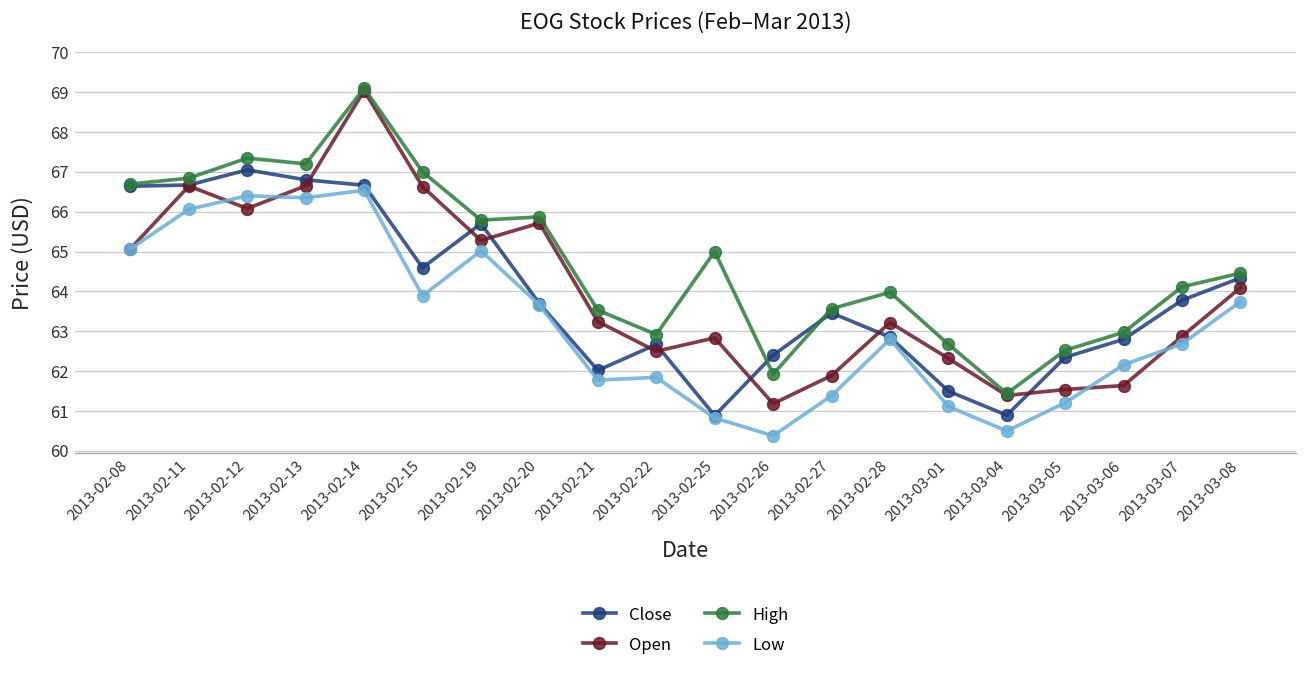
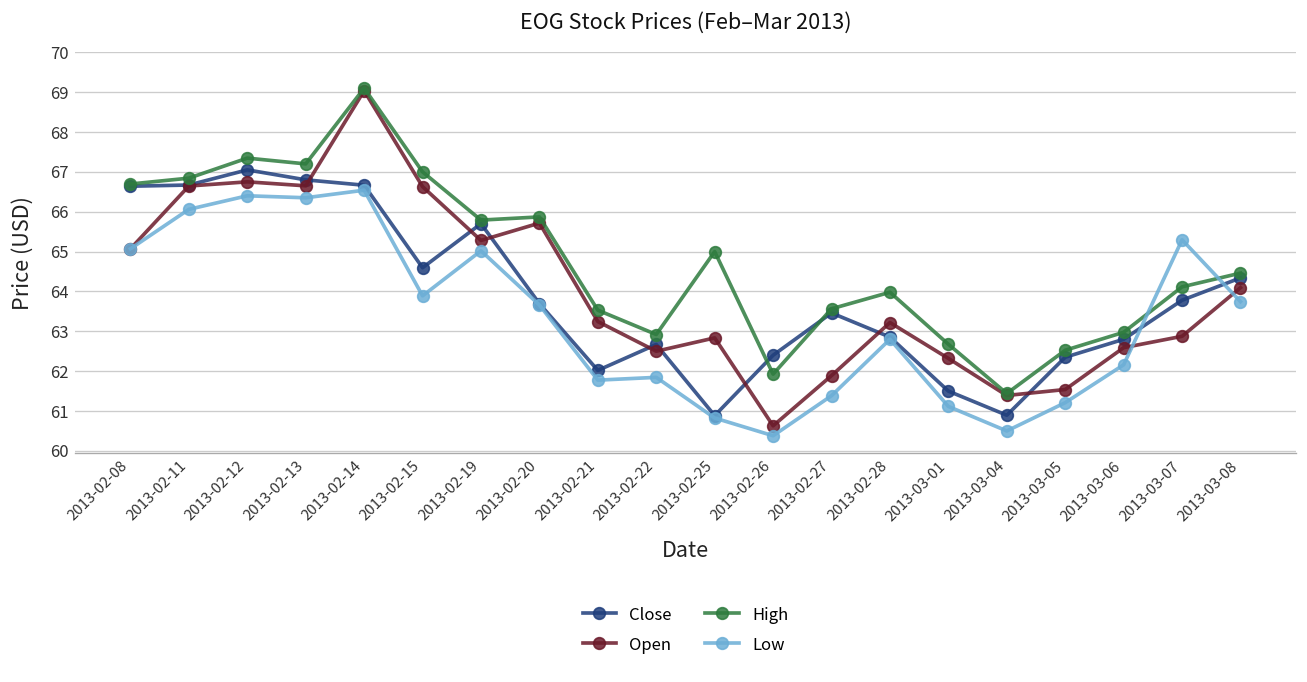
Open, 2013-02-12: 66.1 -> 66.8
Open, 2013-02-26: 61.2 -> 60.6
Open, 2013-03-06: 61.6 -> 62.6
Low, 2013-03-07: 62.7 -> 65.3
